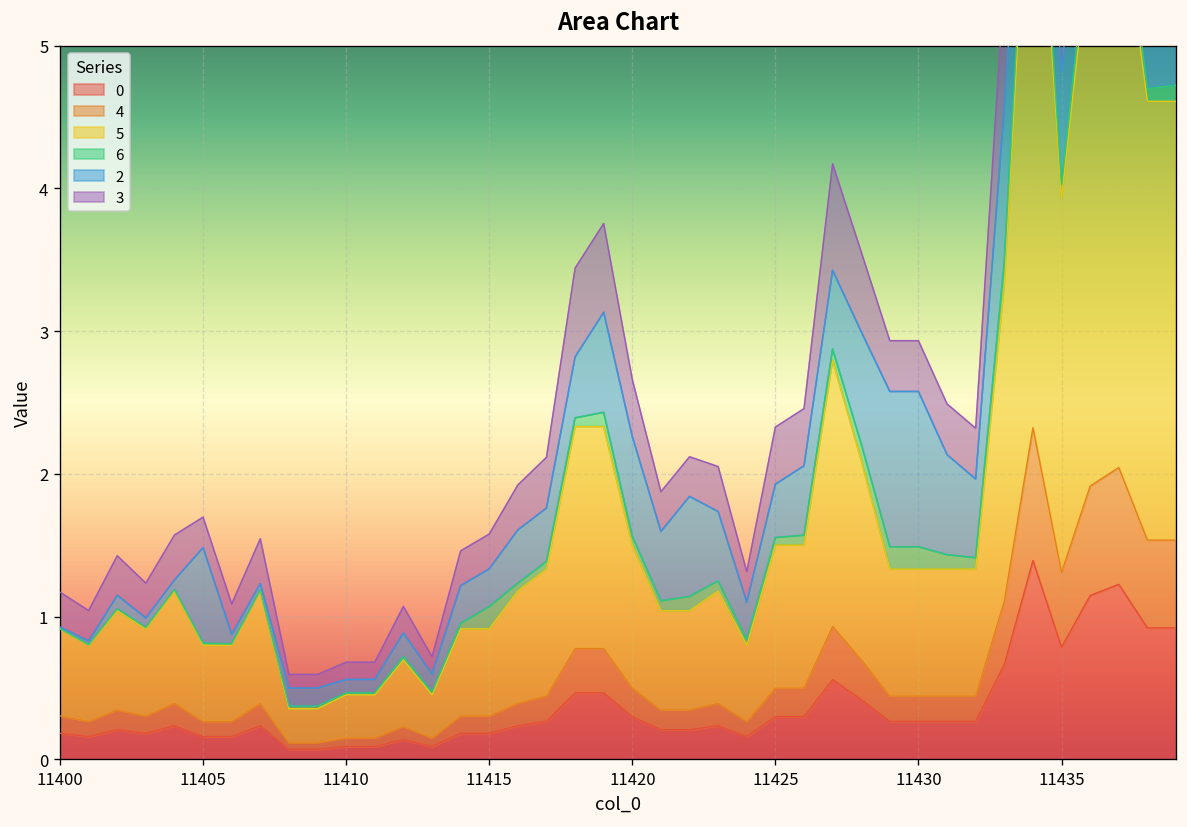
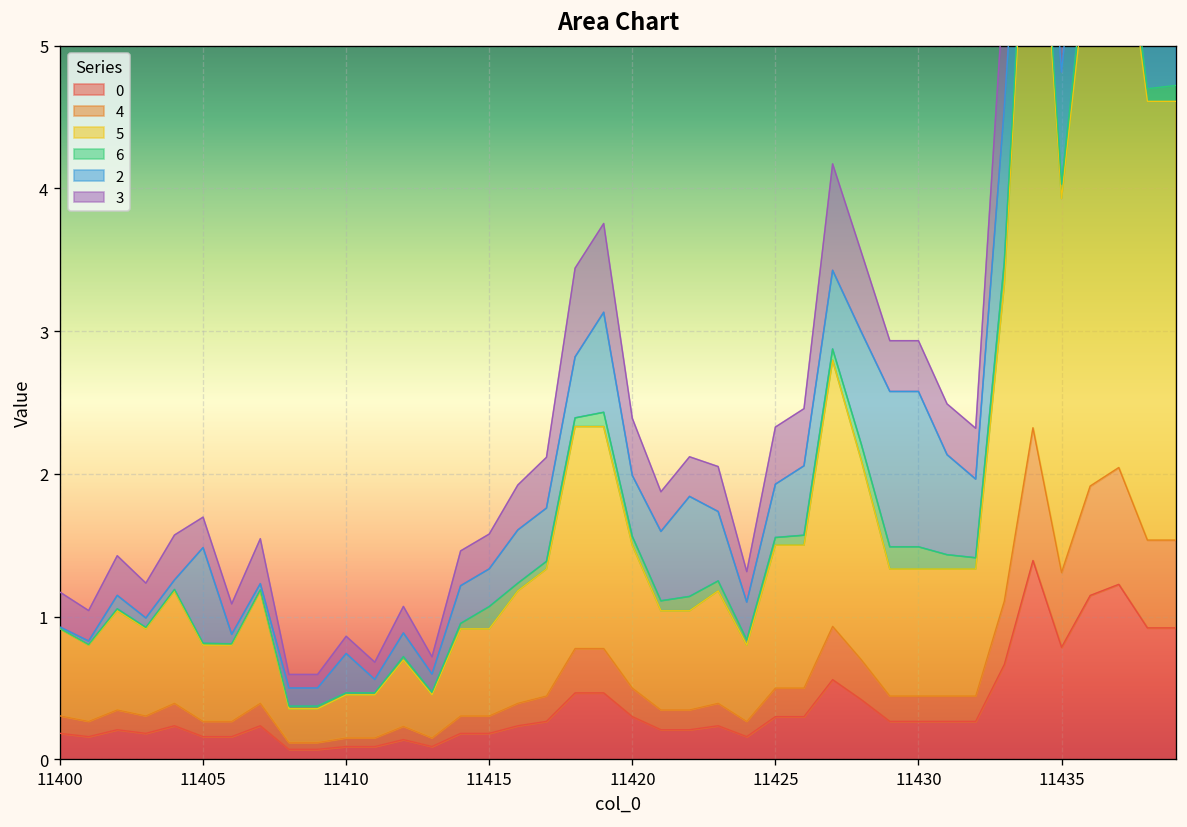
2, 11410: 0.09 -> 0.28
2, 11420: 0.70 -> 0.43
